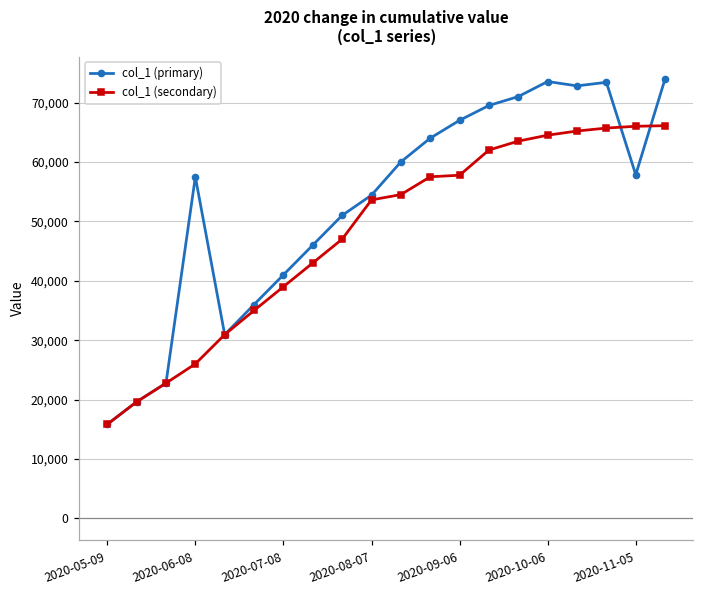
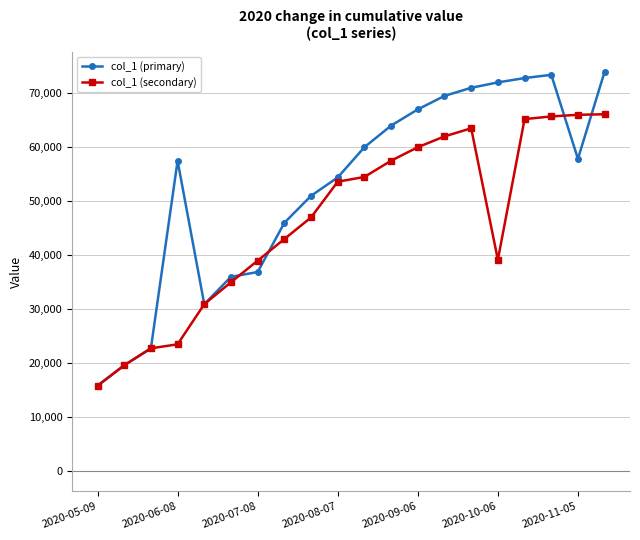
col_1 (secondary), 2020-06-08: 26,000 -> 24,000
col_1 (primary), 2020-07-08: 41,000 -> 37,000
col_1 (secondary), 2020-09-06: 58,000 -> 60,000
col_1 (primary), 2020-10-06: 74,000 -> 72,000
col_1 (secondary), 2020-10-06: 65,000 -> 39,000
